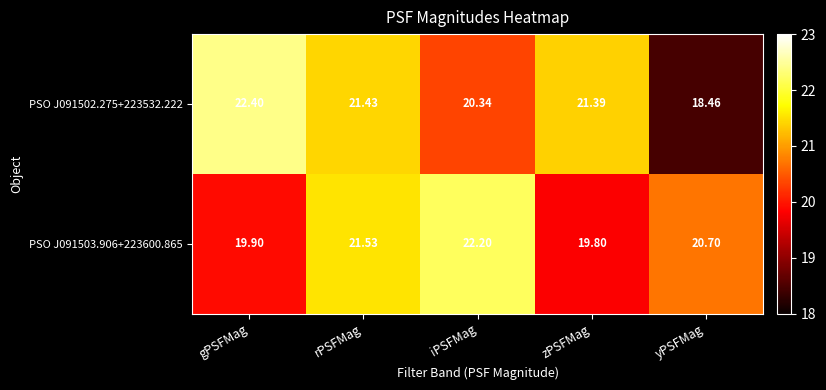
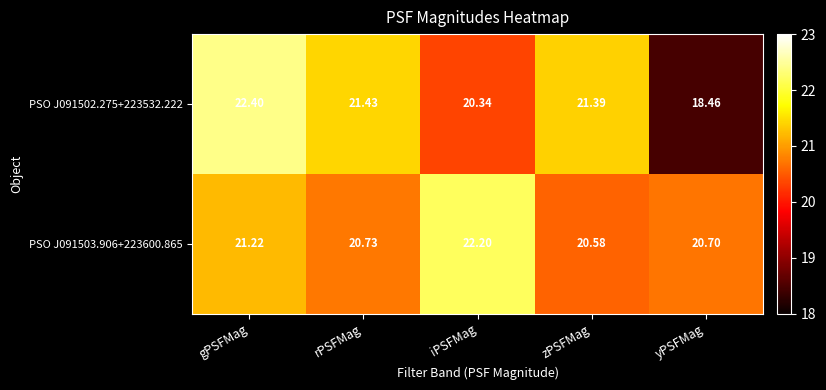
PSO J091503.906+223600.865, gPSFMag: 19.90 -> 21.22
PSO J091503.906+223600.865, rPSFMag: 21.53 -> 20.73
PSO J091503.906+223600.865, zPSFMag: 19.80 -> 20.58
